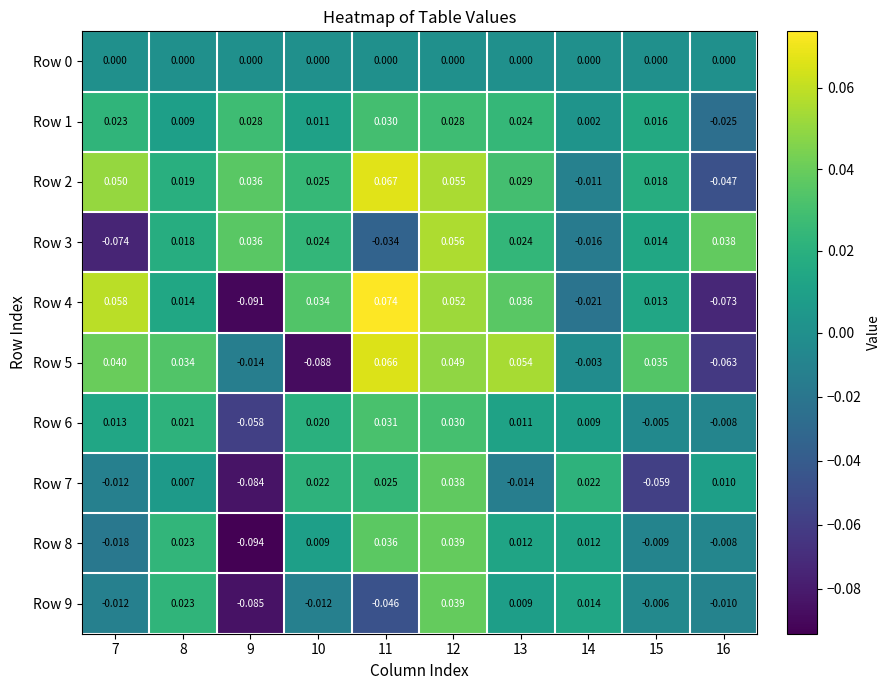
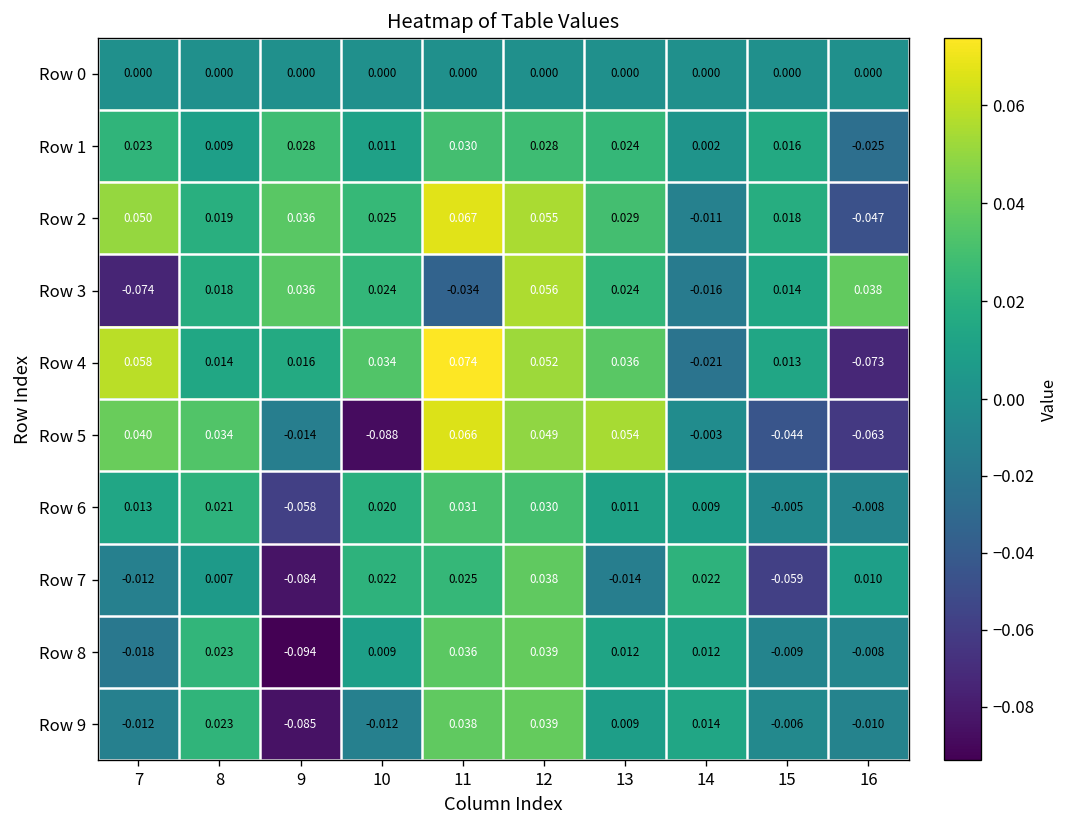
Row 4, 9: -0.091 -> 0.016
Row 5, 15: 0.035 -> -0.044
Row 9, 11: -0.046 -> 0.038
